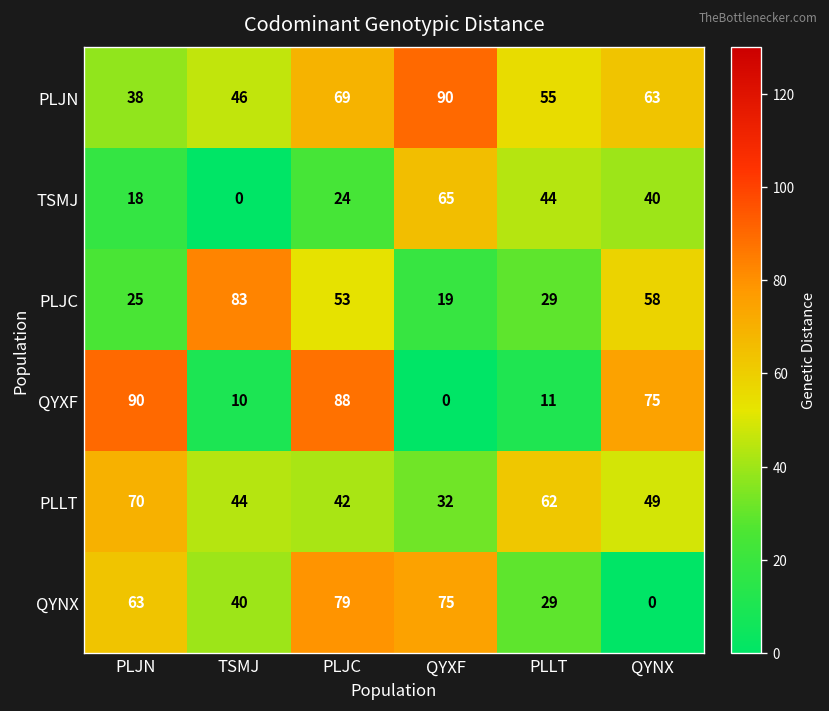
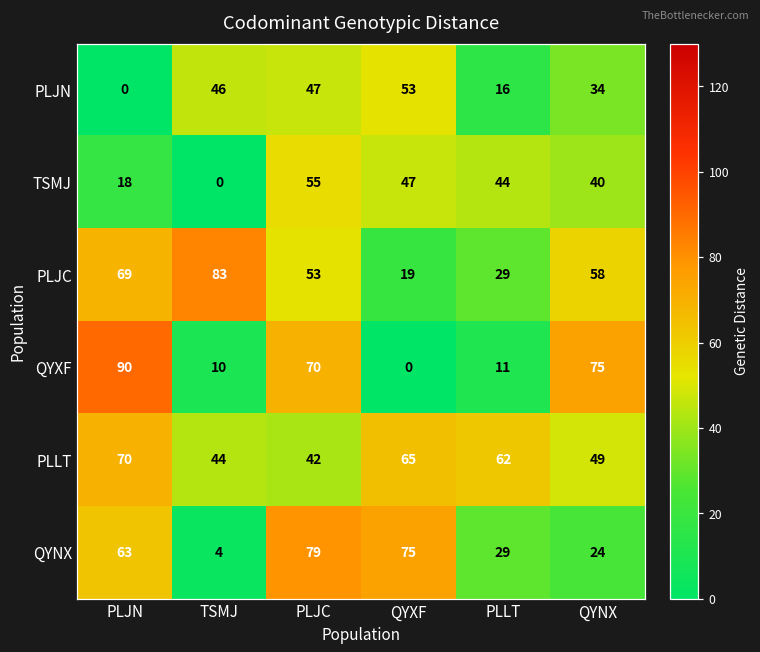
PLJN, PLJN: 38 -> 0
PLJN, PLJC: 69 -> 47
PLJN, QYXF: 90 -> 53
PLJN, PLLT: 55 -> 16
PLJN, QYNX: 63 -> 34
TSMJ, PLJC: 24 -> 55
TSMJ, QYXF: 65 -> 47
PLJC, PLJN: 25 -> 69
QYXF, PLJC: 88 -> 70
PLLT, QYXF: 32 -> 65
QYNX, TSMJ: 40 -> 4
QYNX, QYNX: 0 -> 24
